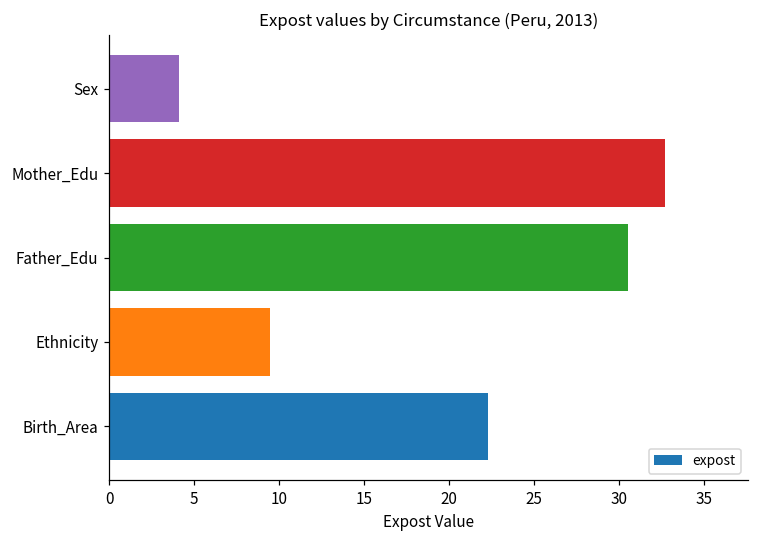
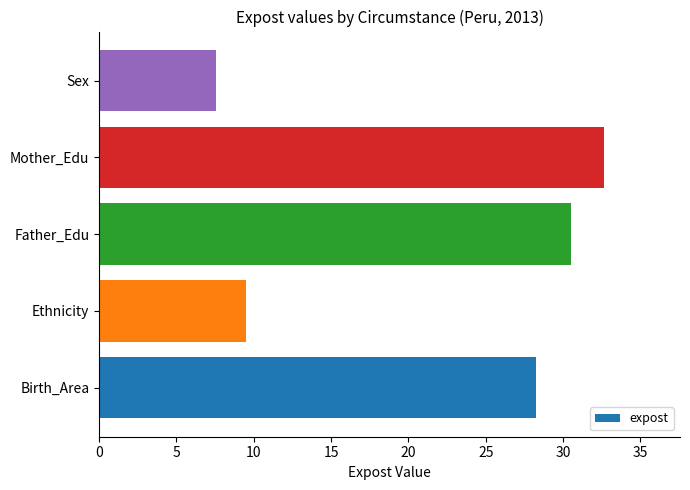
Sex: 4.1 -> 7.6
Birth_Area: 22.3 -> 28.2
